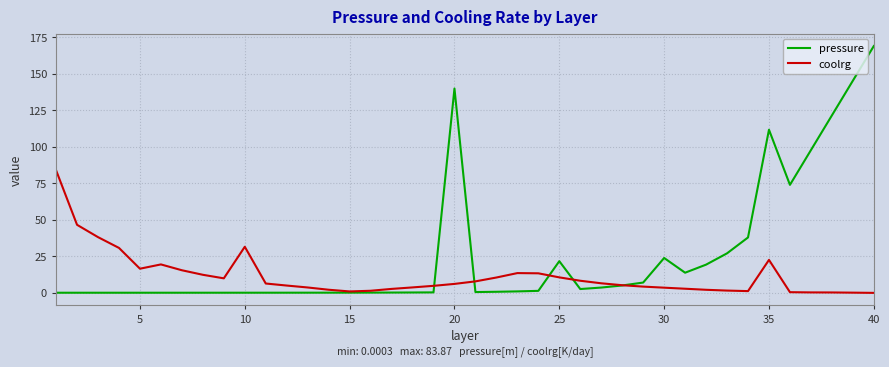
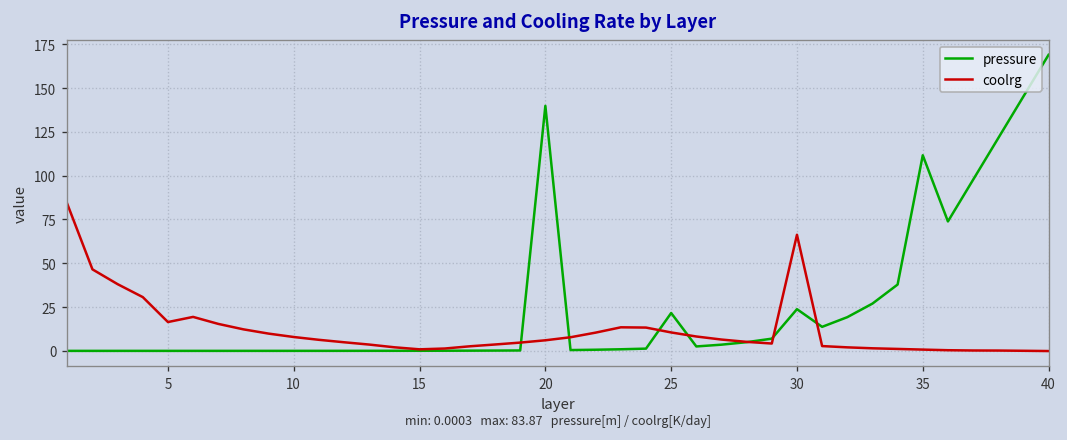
coolrg, 10: 31 -> 8
coolrg, 30: 3 -> 66
coolrg, 35: 22 -> 1
